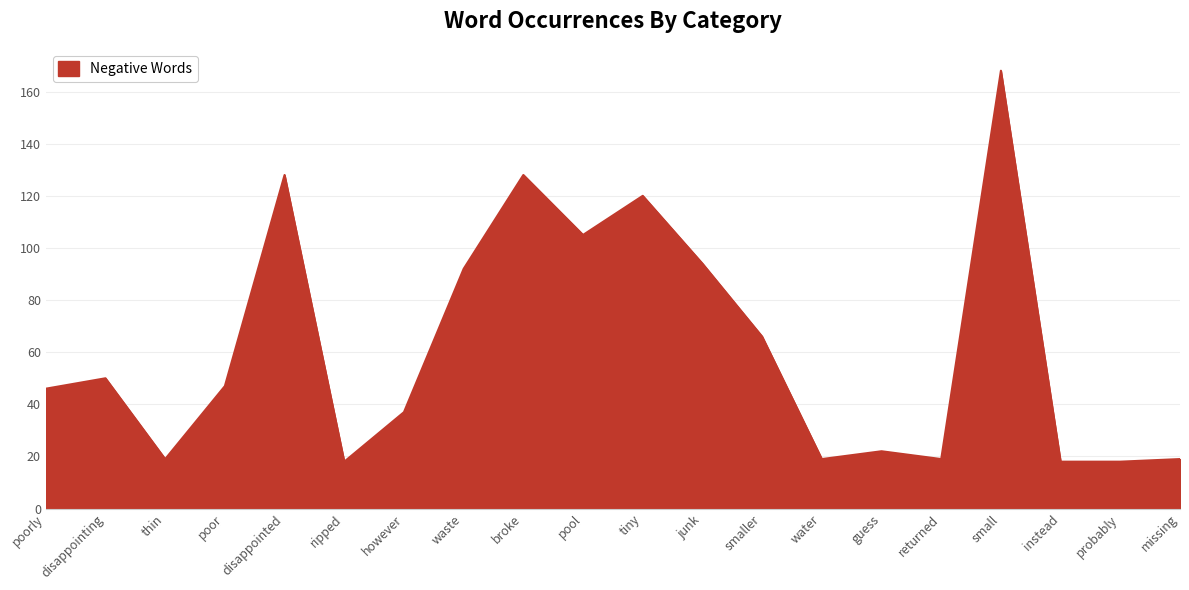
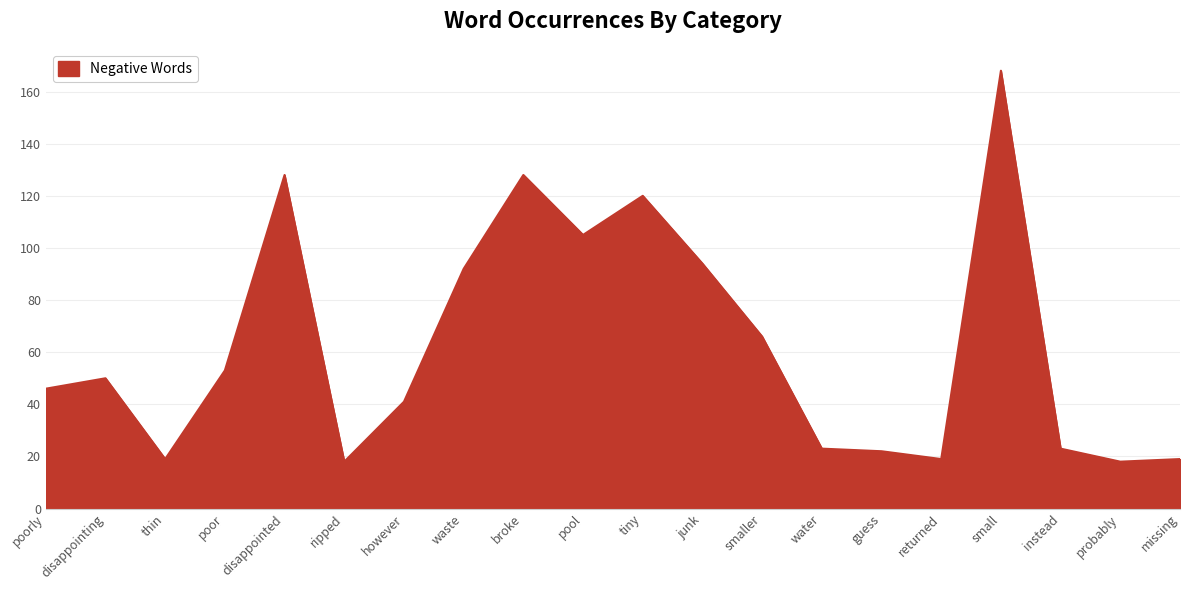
poor: 47 -> 53
however: 37 -> 41
water: 19 -> 23
instead: 18 -> 23
